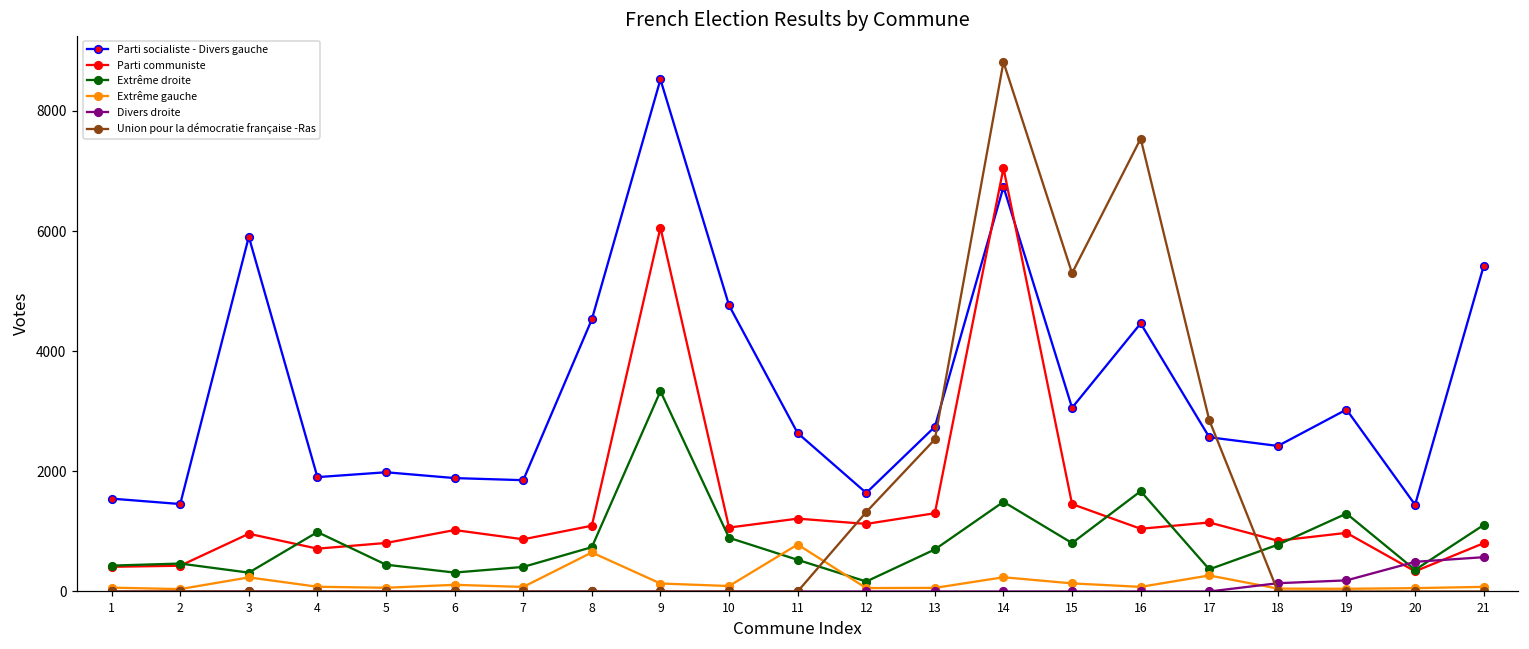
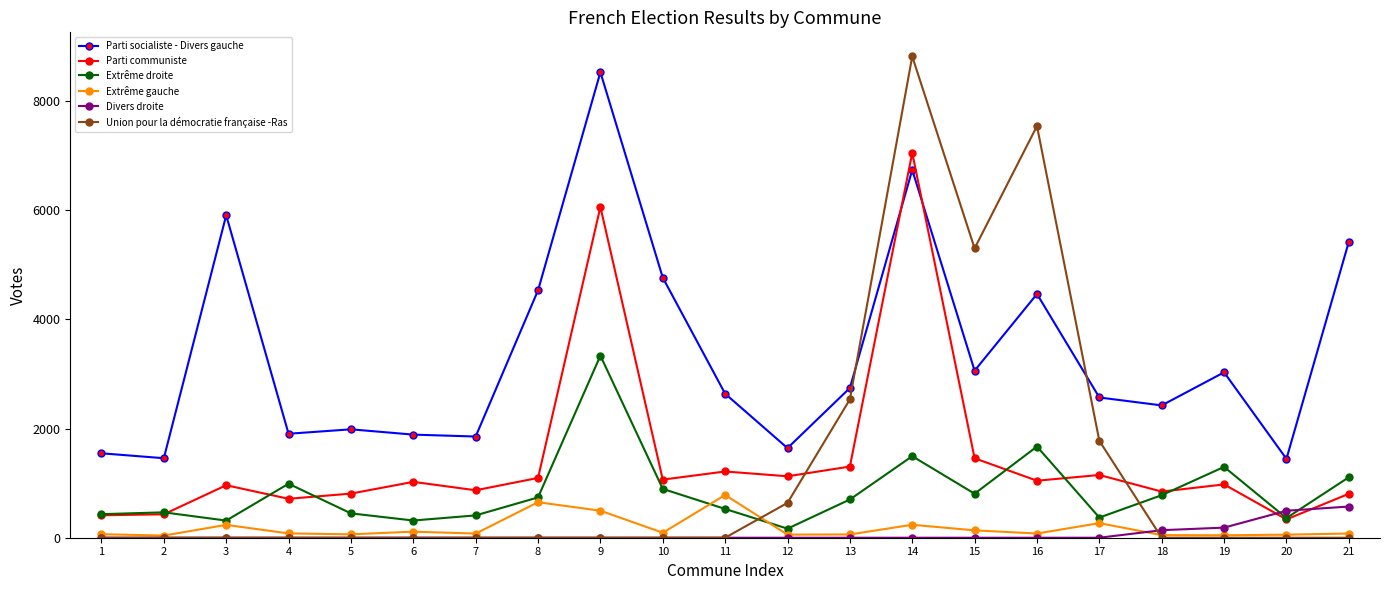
Extrême gauche, 9: 100 -> 500
Union pour la démocratie française -Ras, 12: 1300 -> 600
Union pour la démocratie française -Ras, 17: 2900 -> 1800
